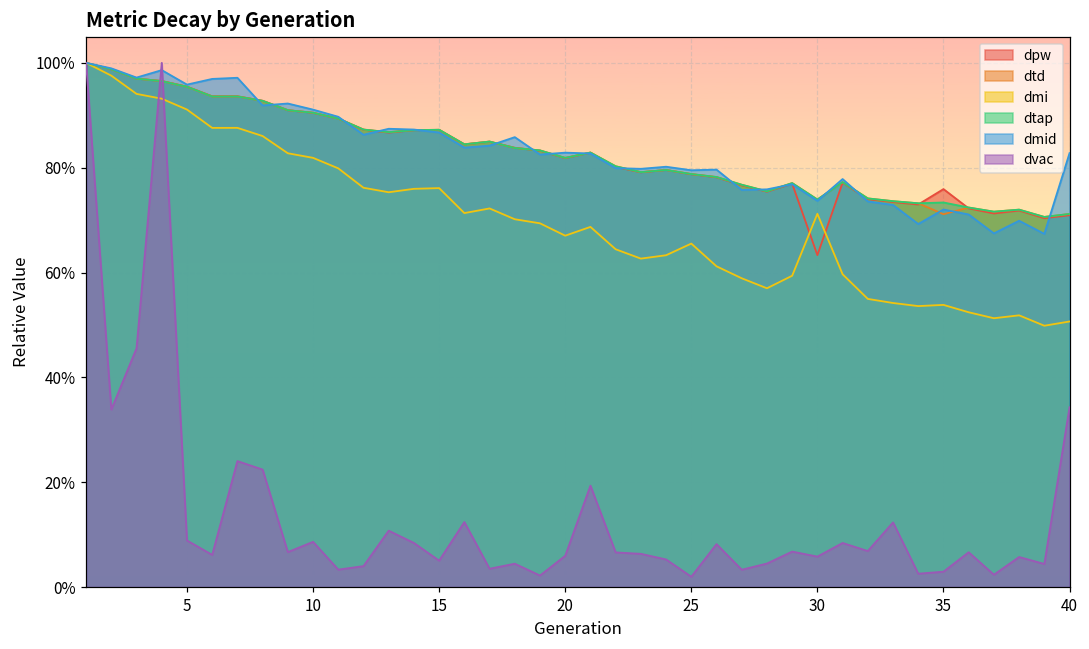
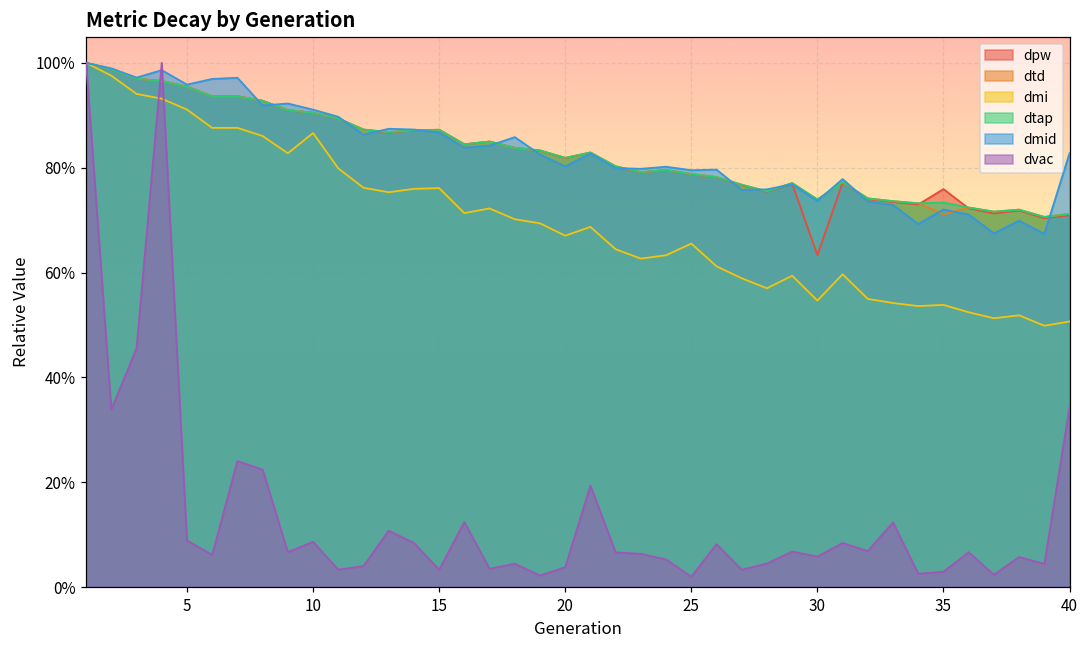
dmi, 10: 82% -> 87%
dvac, 15: 5% -> 3%
dmid, 20: 83% -> 80%
dvac, 20: 6% -> 4%
dmi, 30: 71% -> 55%
